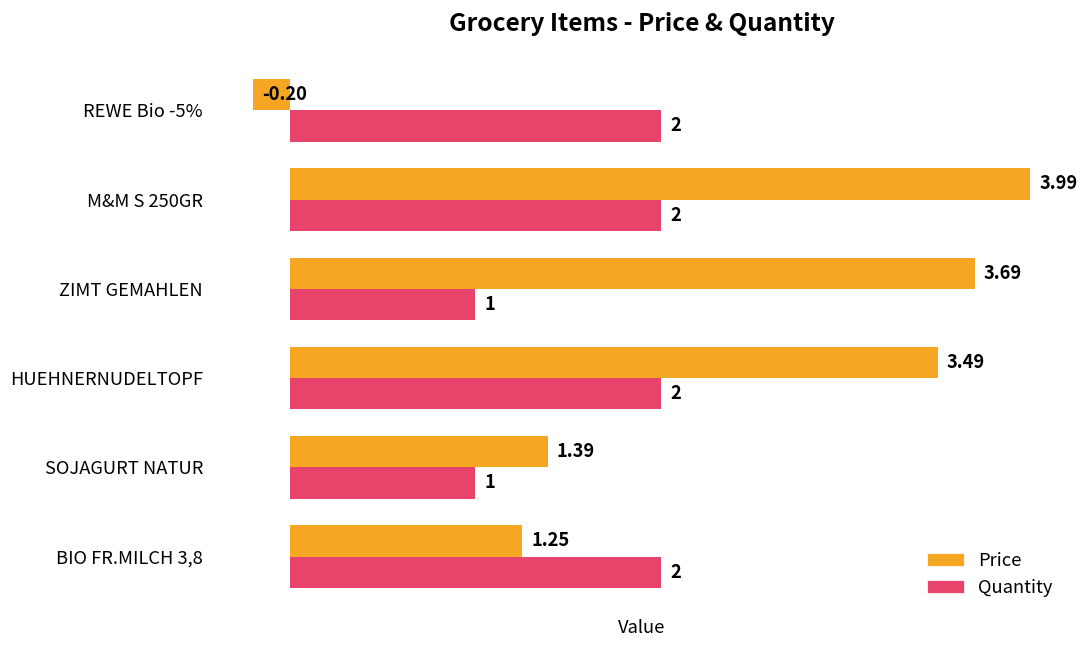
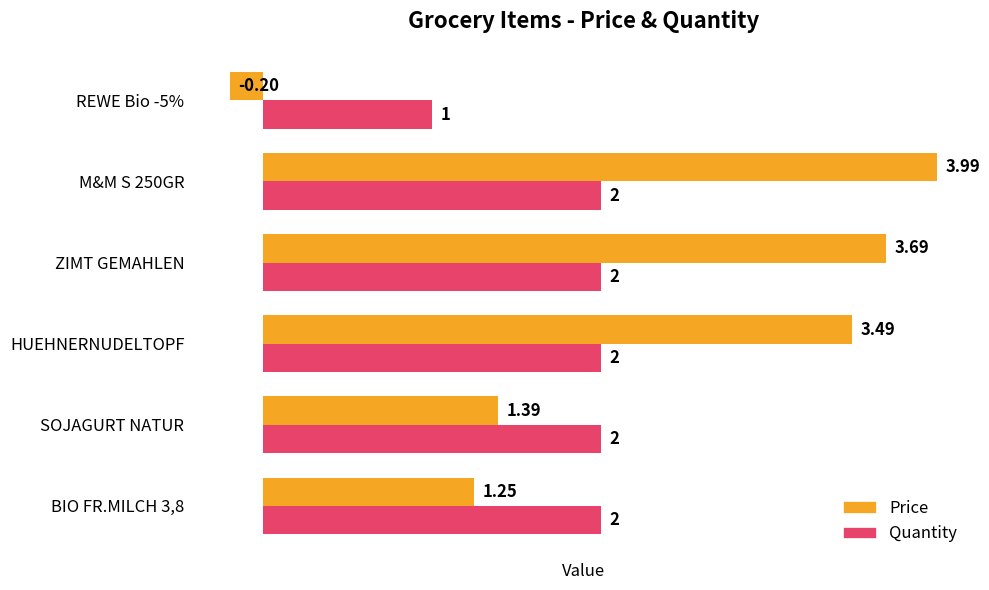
Quantity, REWE Bio -5%: 2 -> 1
Quantity, ZIMT GEMAHLEN: 1 -> 2
Quantity, SOJAGURT NATUR: 1 -> 2
